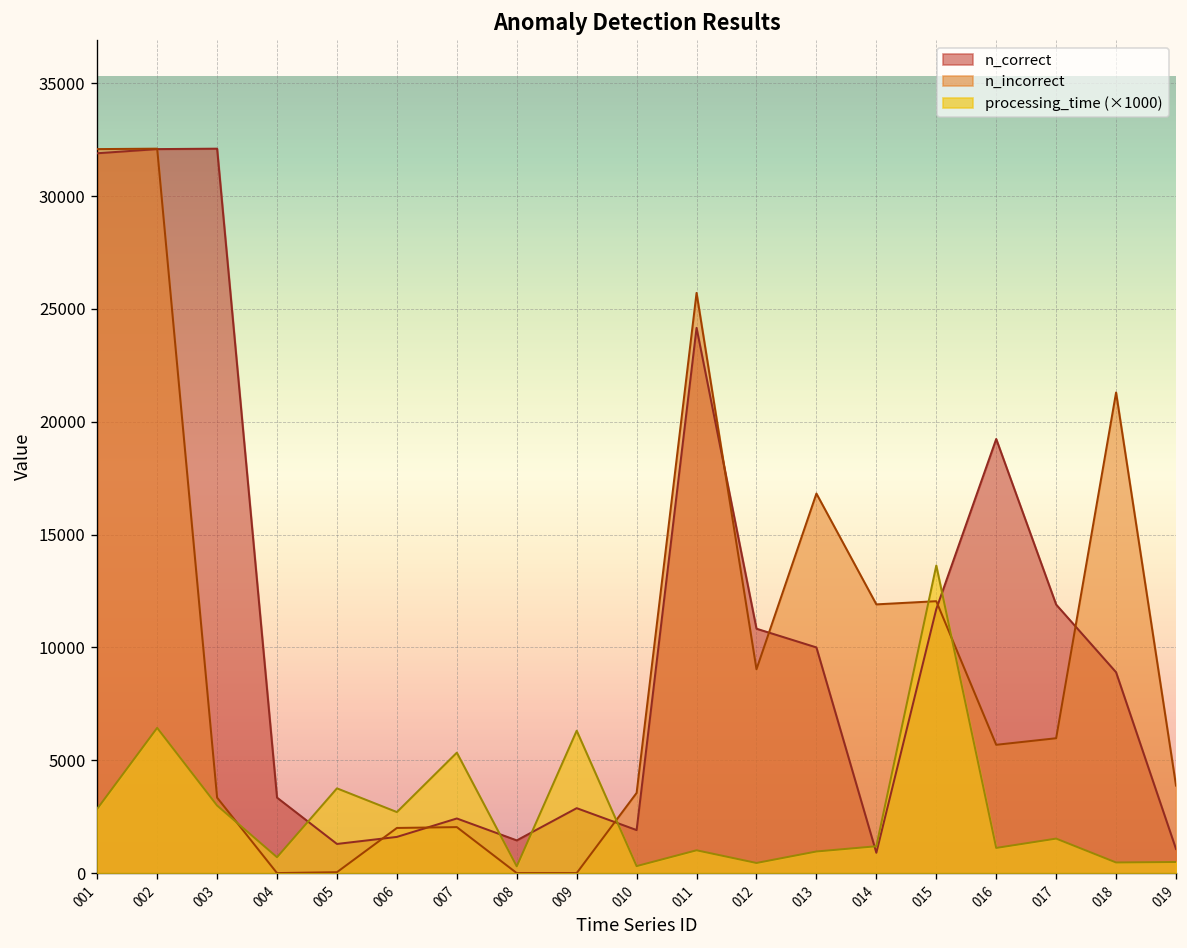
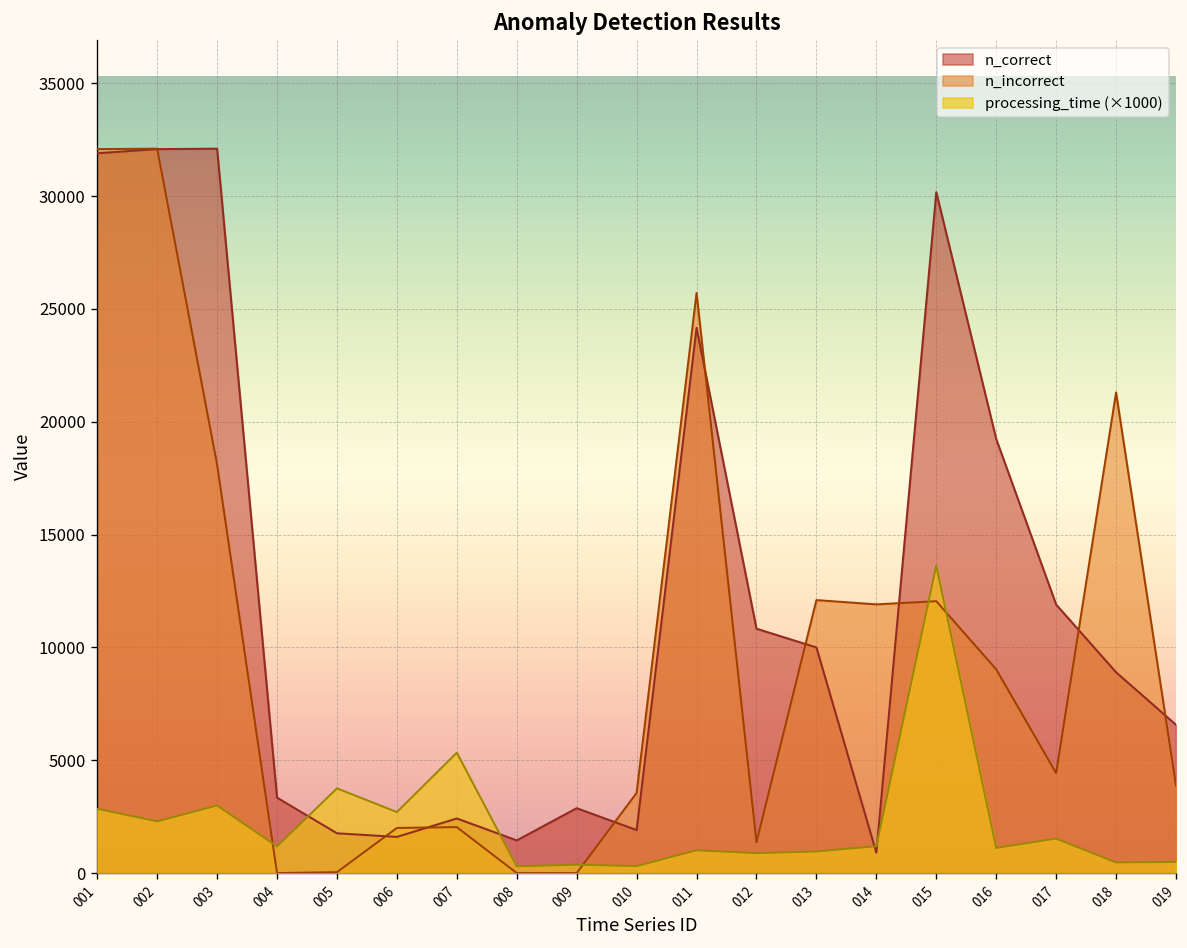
processing_time (×1000), 002: 6400 -> 2300
n_incorrect, 003: 3300 -> 18100
processing_time (×1000), 004: 700 -> 1200
n_correct, 005: 1300 -> 1800
processing_time (×1000), 009: 6300 -> 400
n_incorrect, 012: 9000 -> 1400
processing_time (×1000), 012: 400 -> 900
n_incorrect, 013: 16800 -> 12100
n_correct, 015: 11700 -> 30200
n_incorrect, 016: 5700 -> 9000
n_incorrect, 017: 6000 -> 4400
n_correct, 019: 1100 -> 6600
